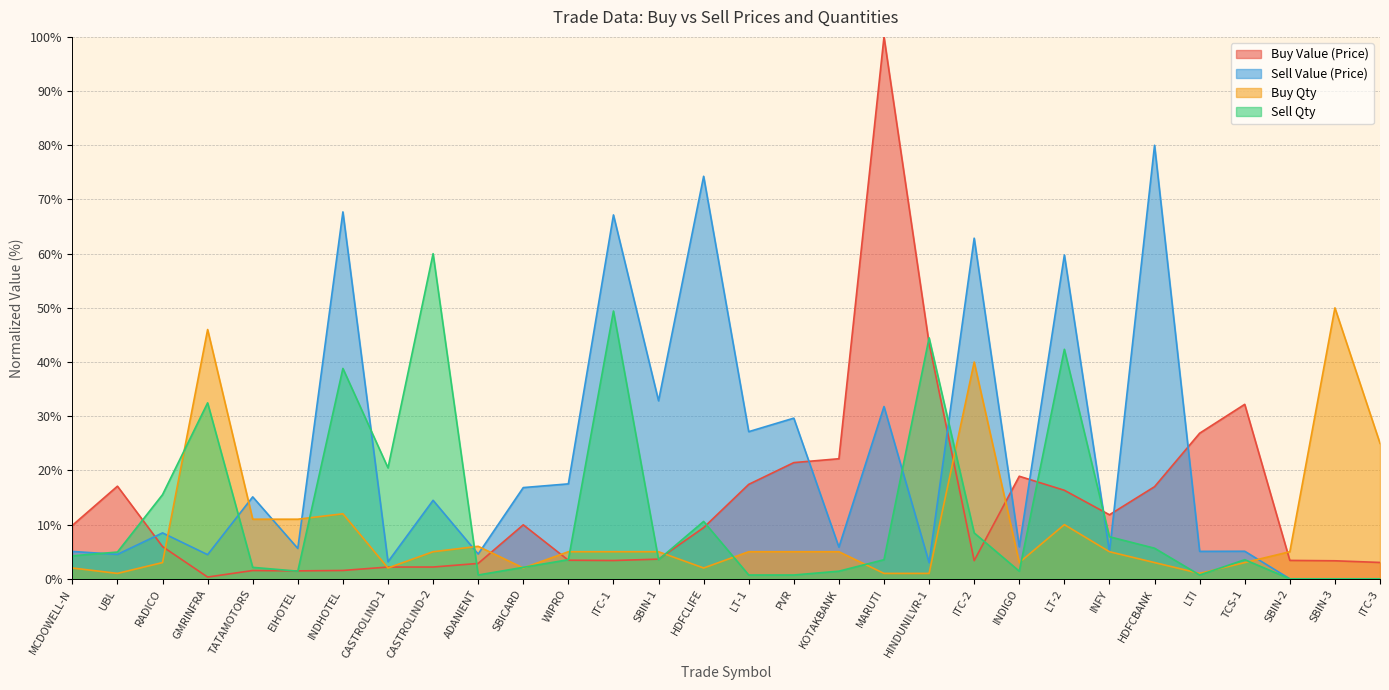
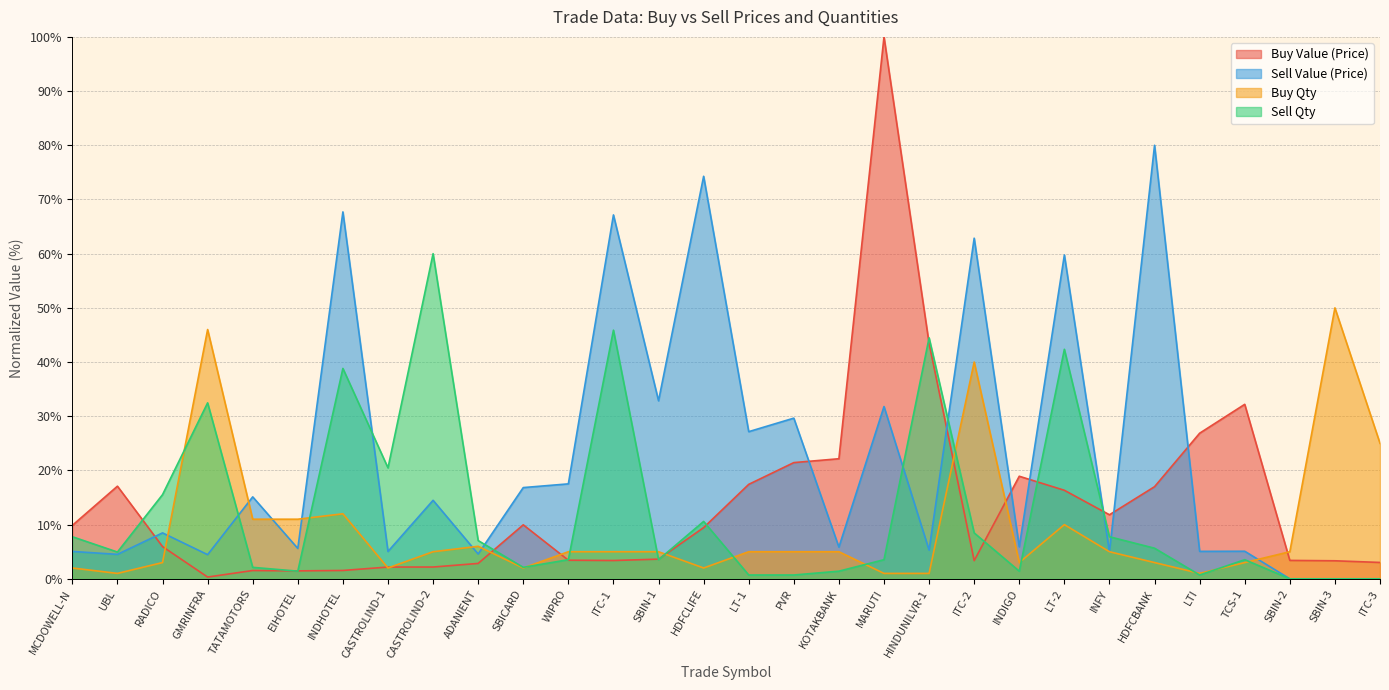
Sell Qty, MCDOWELL-N: 4% -> 8%
Sell Value (Price), CASTROLIND-1: 3% -> 5%
Sell Qty, ADANIENT: 1% -> 7%
Sell Qty, ITC-1: 49% -> 46%
Sell Value (Price), HINDUNILVR-1: 3% -> 5%
